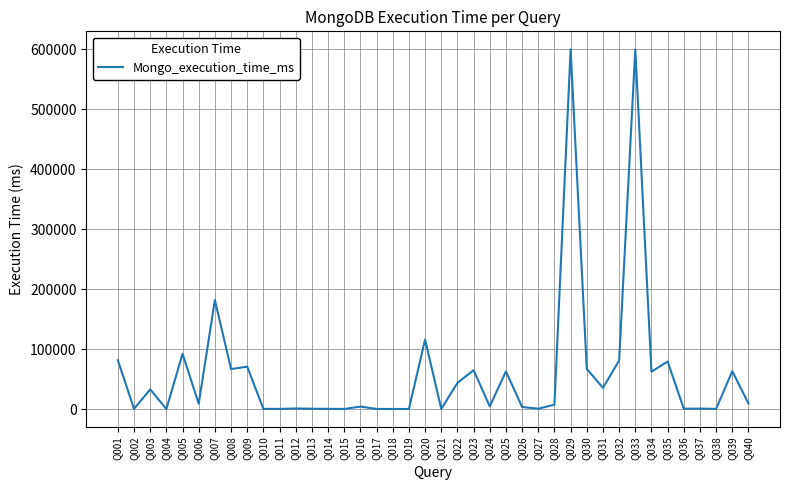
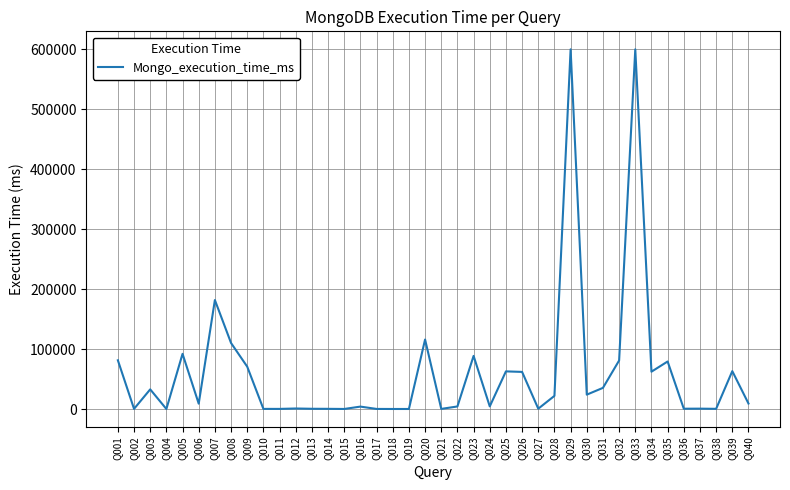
Q008: 70000 -> 110000
Q022: 40000 -> 0
Q023: 70000 -> 90000
Q026: 0 -> 60000
Q028: 10000 -> 20000
Q030: 70000 -> 20000
